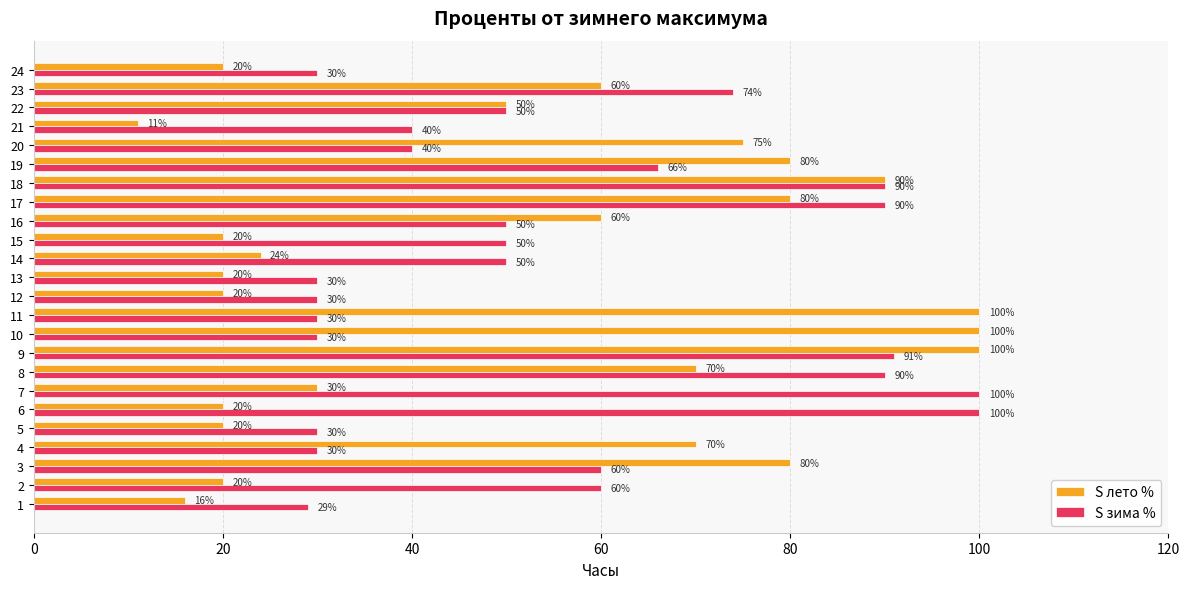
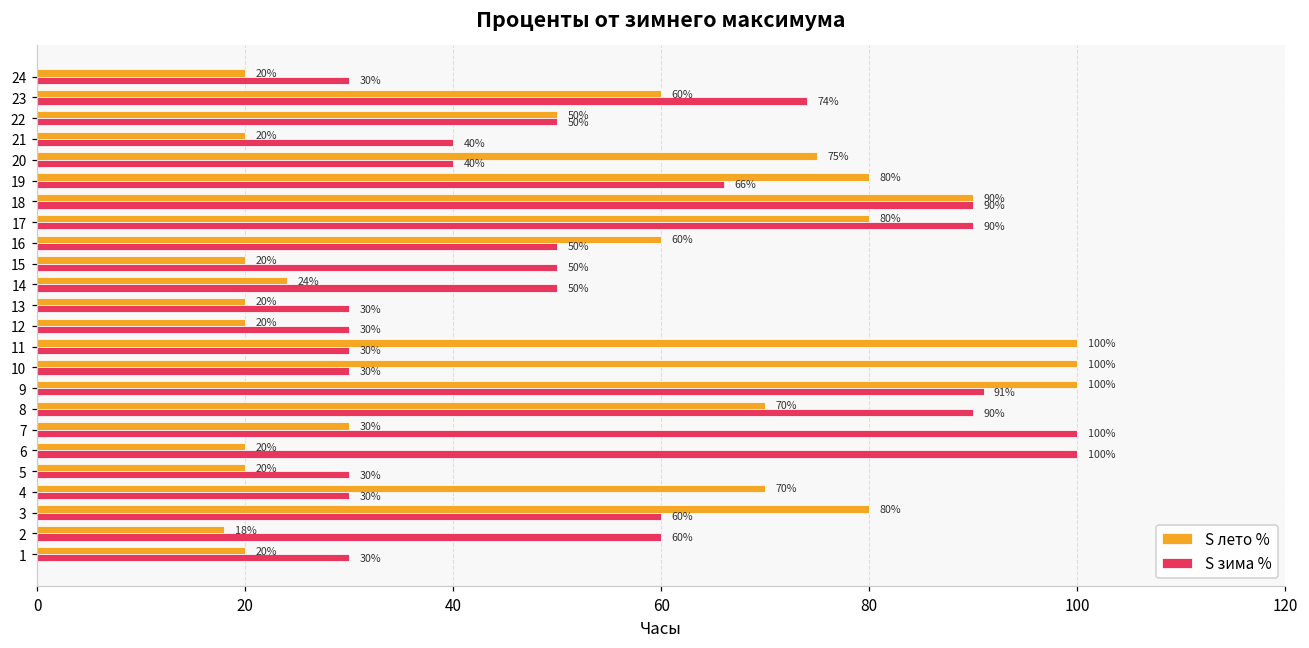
S лето %, 21: 11% -> 20%
S лето %, 2: 20% -> 18%
S лето %, 1: 16% -> 20%
S зима %, 1: 29% -> 30%
